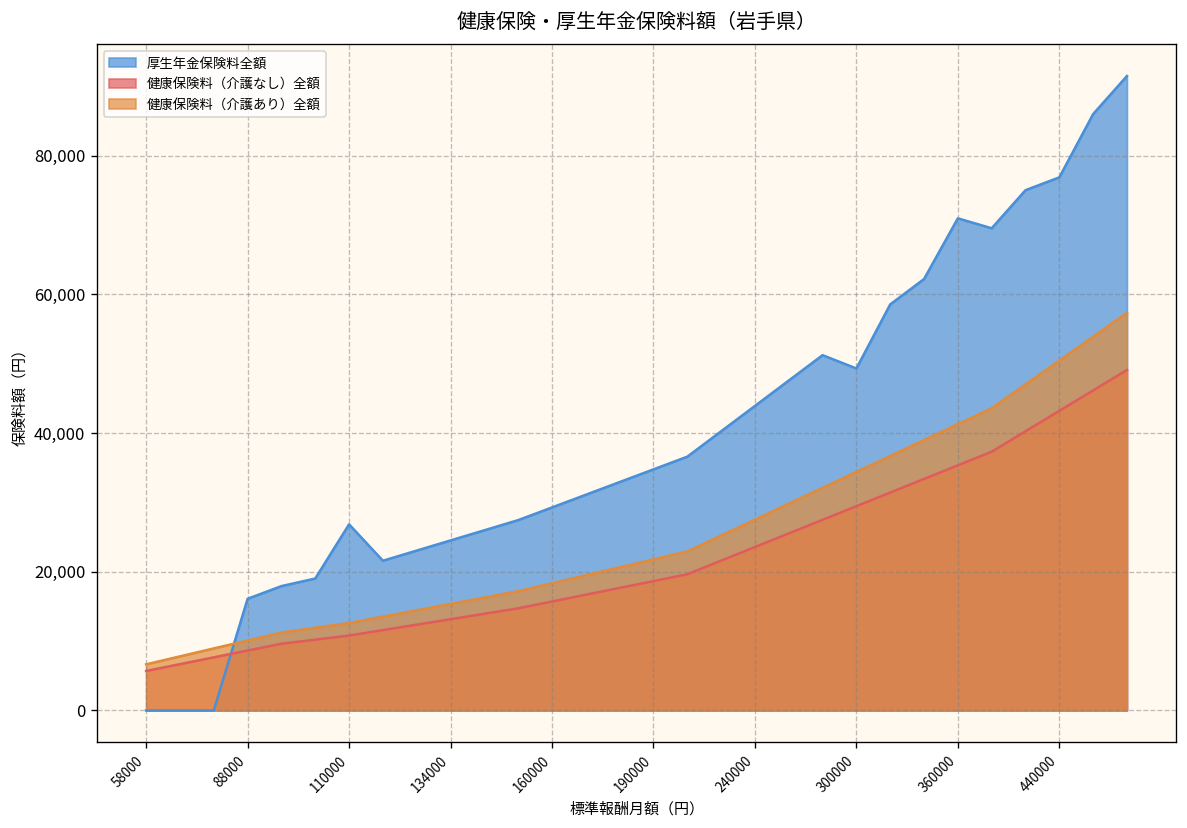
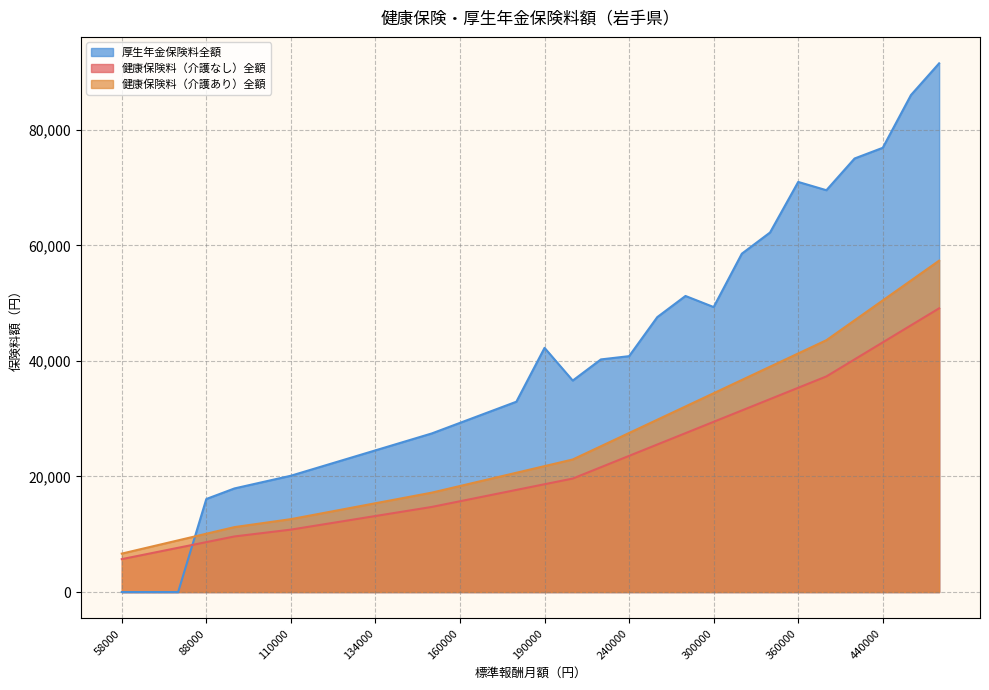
厚生年金保険料全額, 110000: 27,000 -> 20,000
厚生年金保険料全額, 190000: 35,000 -> 42,000
厚生年金保険料全額, 240000: 44,000 -> 41,000
